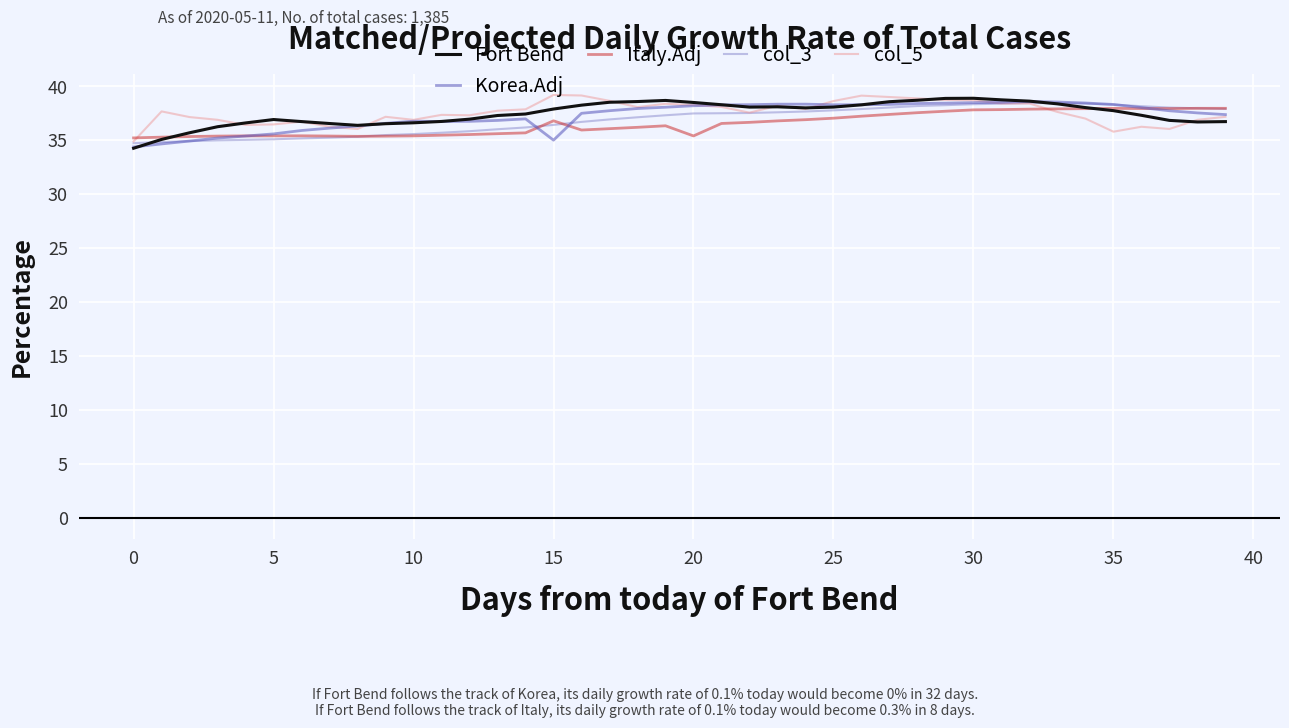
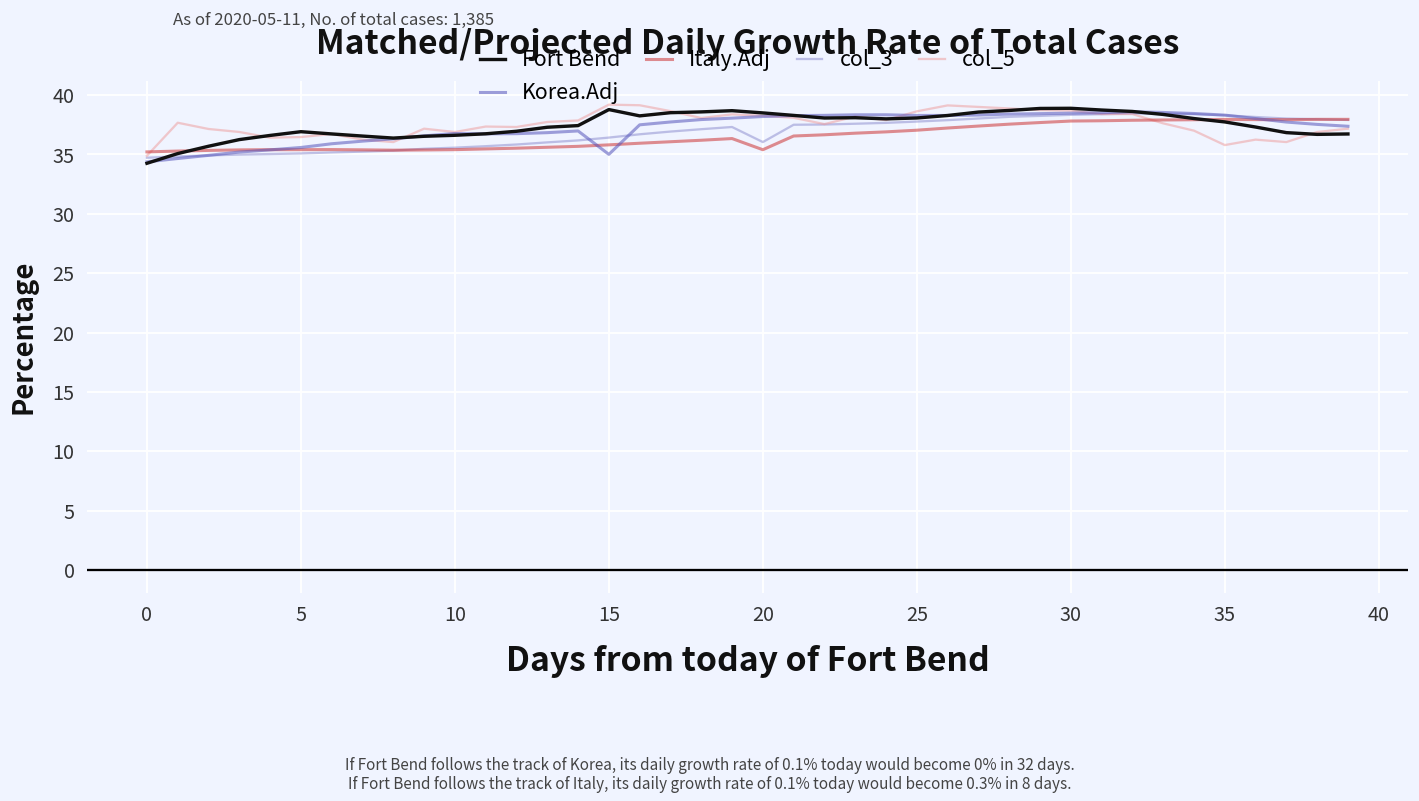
Fort Bend, 15: 37.9 -> 38.8
Italy.Adj, 15: 36.8 -> 35.8
col_3, 20: 37.5 -> 36.0
